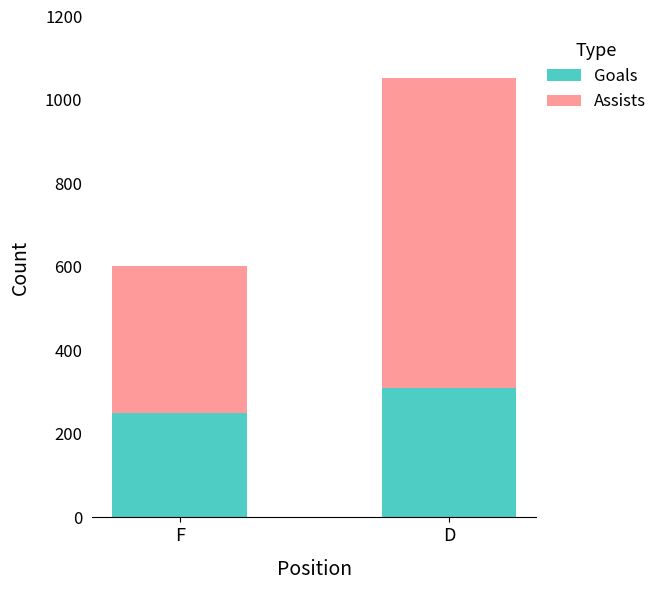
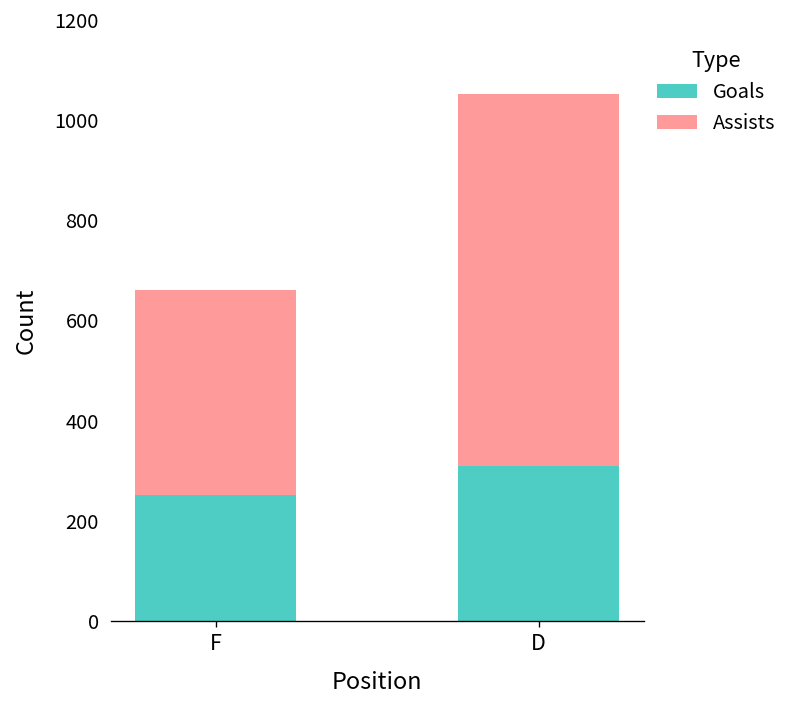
Assists, F: 350 -> 410
